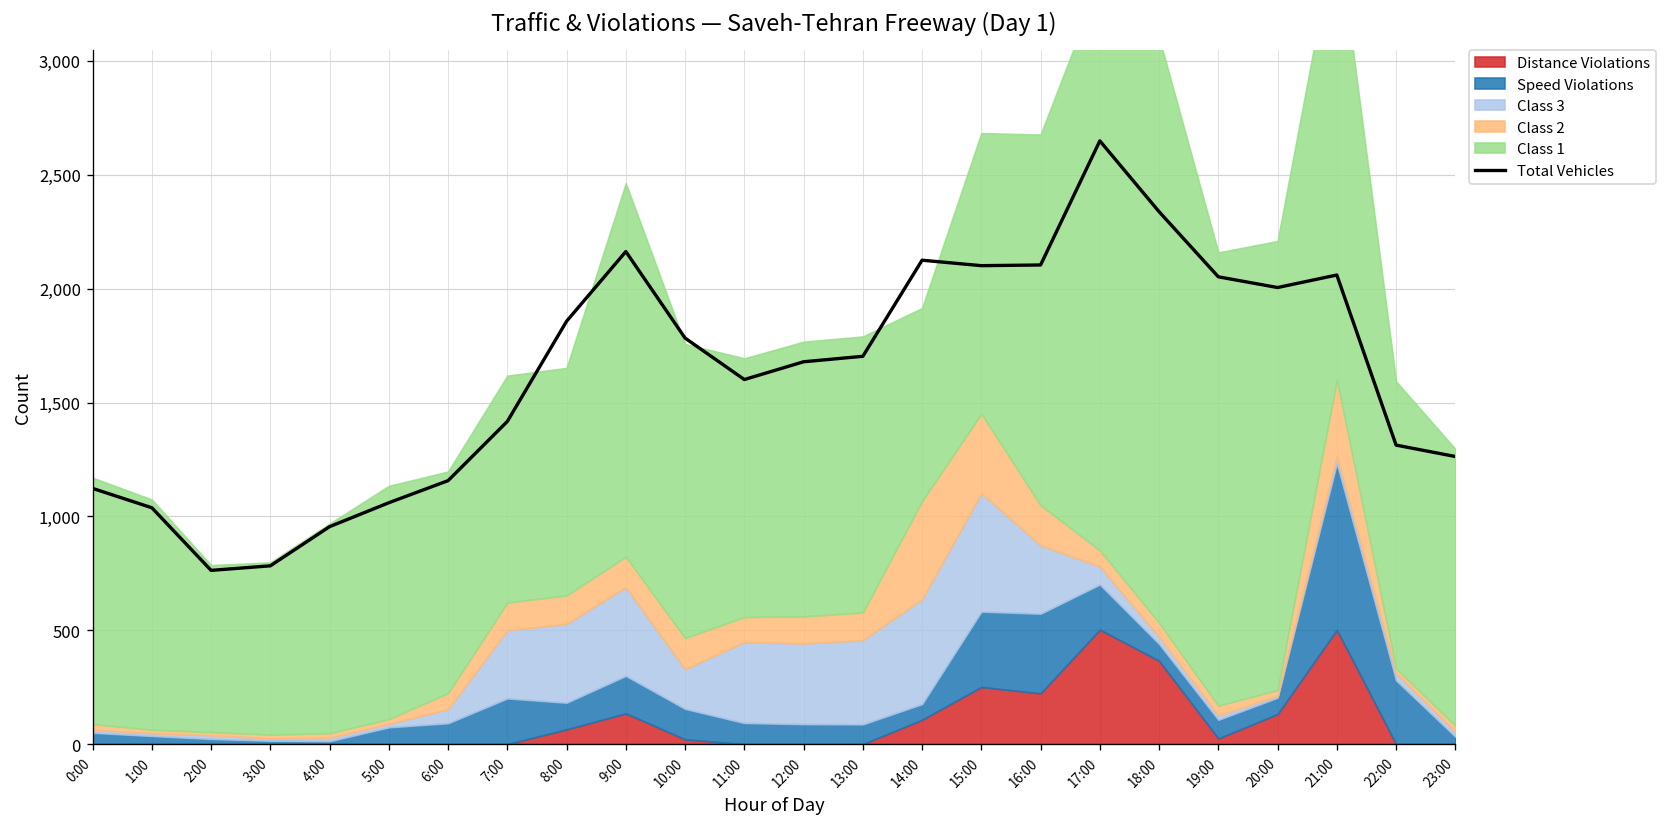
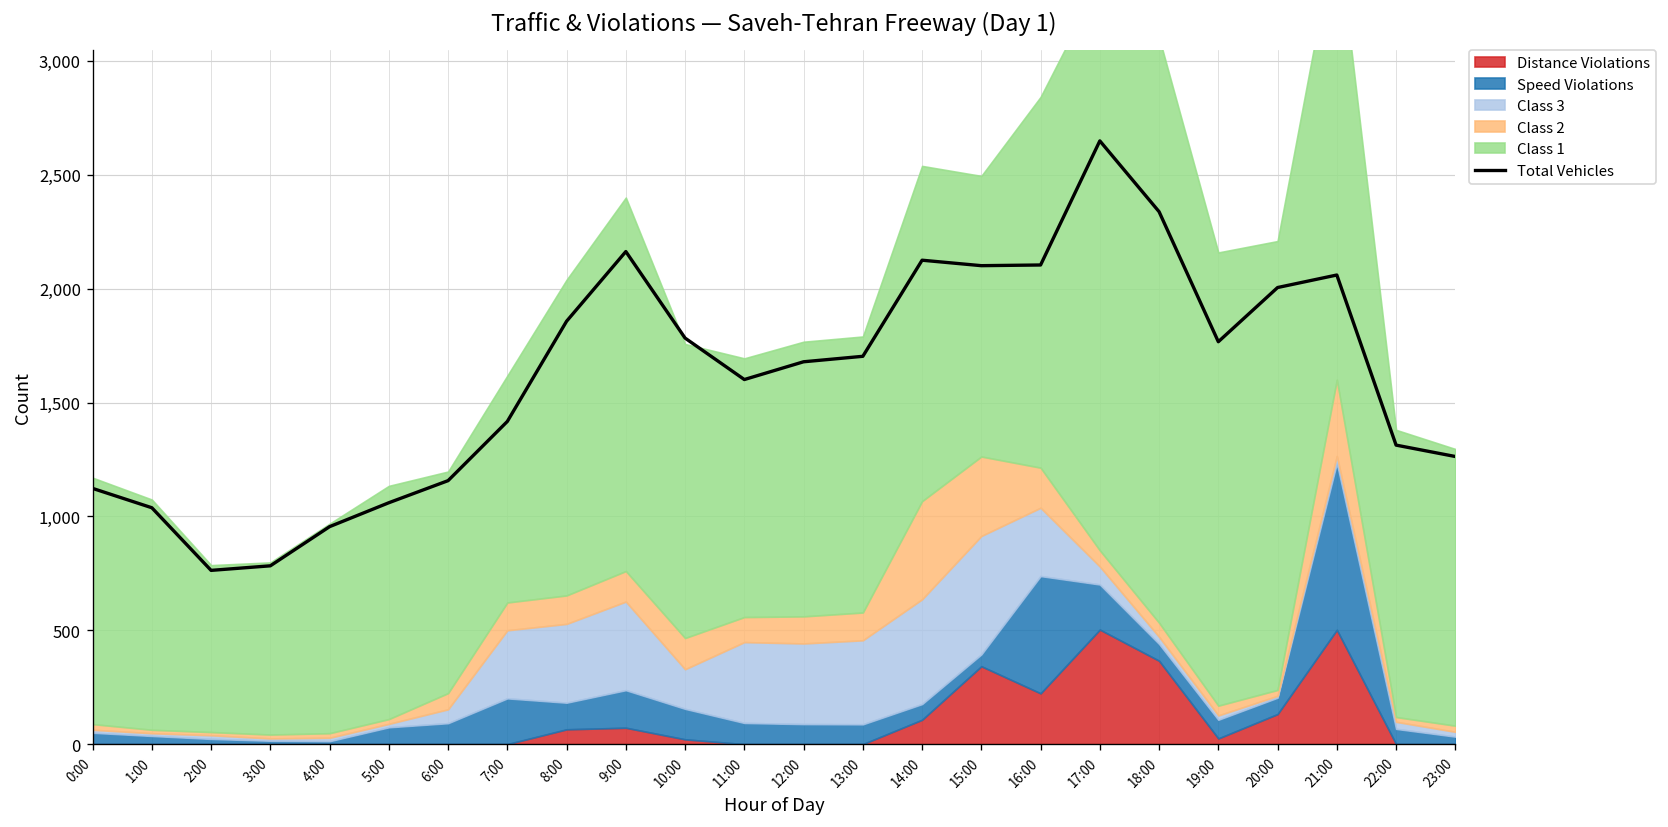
Class 1, 8:00: 1,000 -> 1,390
Distance Violations, 9:00: 140 -> 70
Class 1, 14:00: 850 -> 1,470
Distance Violations, 15:00: 250 -> 340
Speed Violations, 15:00: 330 -> 50
Speed Violations, 16:00: 350 -> 520
Total Vehicles, 19:00: 2,050 -> 1,770
Speed Violations, 22:00: 280 -> 70
